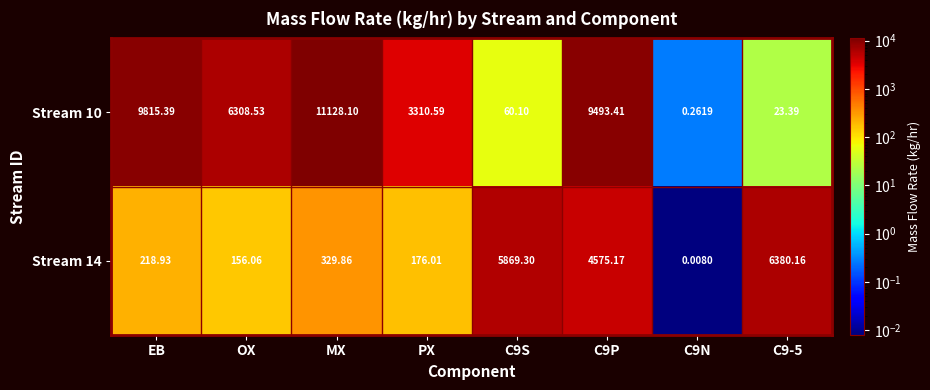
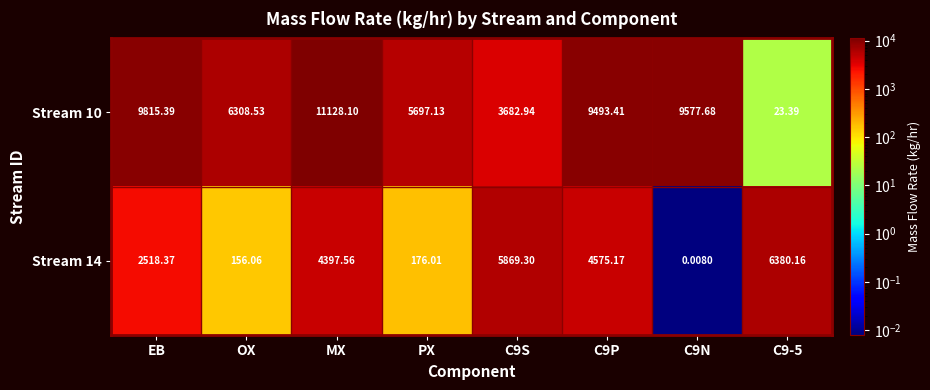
Stream 10, PX: 3310.59 -> 5697.13
Stream 10, C9S: 60.10 -> 3682.94
Stream 10, C9N: 0.2619 -> 9577.68
Stream 14, EB: 218.93 -> 2518.37
Stream 14, MX: 329.86 -> 4397.56
